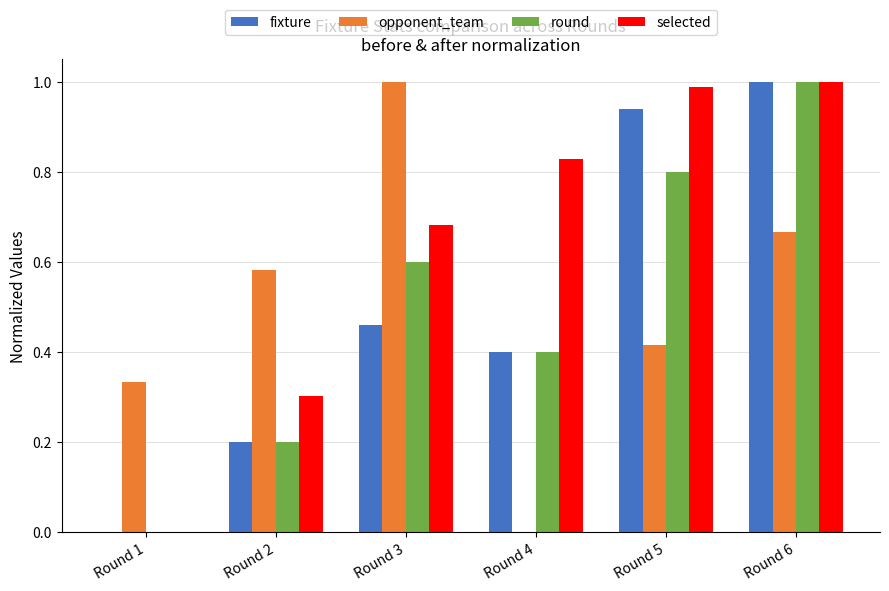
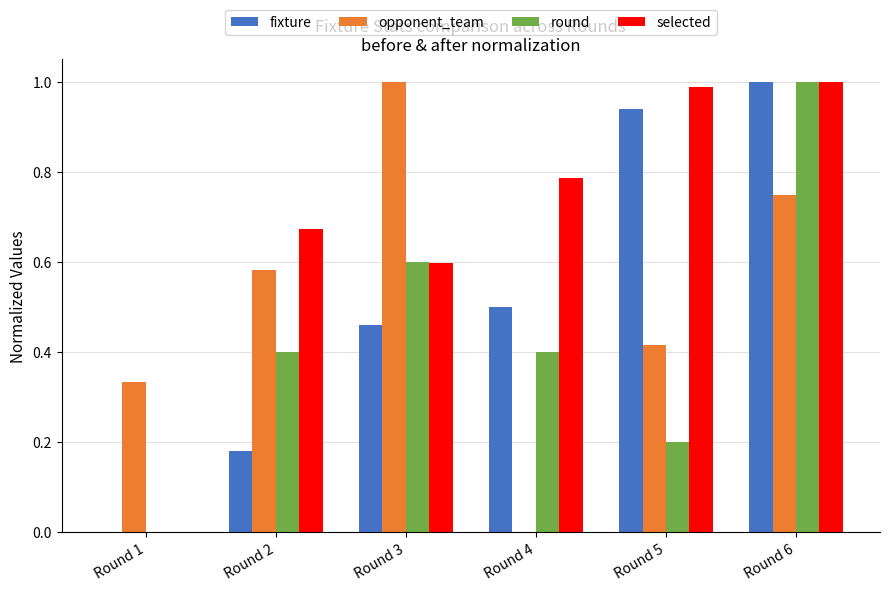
fixture, Round 2: 0.20 -> 0.18
round, Round 2: 0.20 -> 0.40
selected, Round 2: 0.30 -> 0.67
selected, Round 3: 0.68 -> 0.60
fixture, Round 4: 0.40 -> 0.50
selected, Round 4: 0.83 -> 0.79
round, Round 5: 0.80 -> 0.20
opponent_team, Round 6: 0.67 -> 0.75
